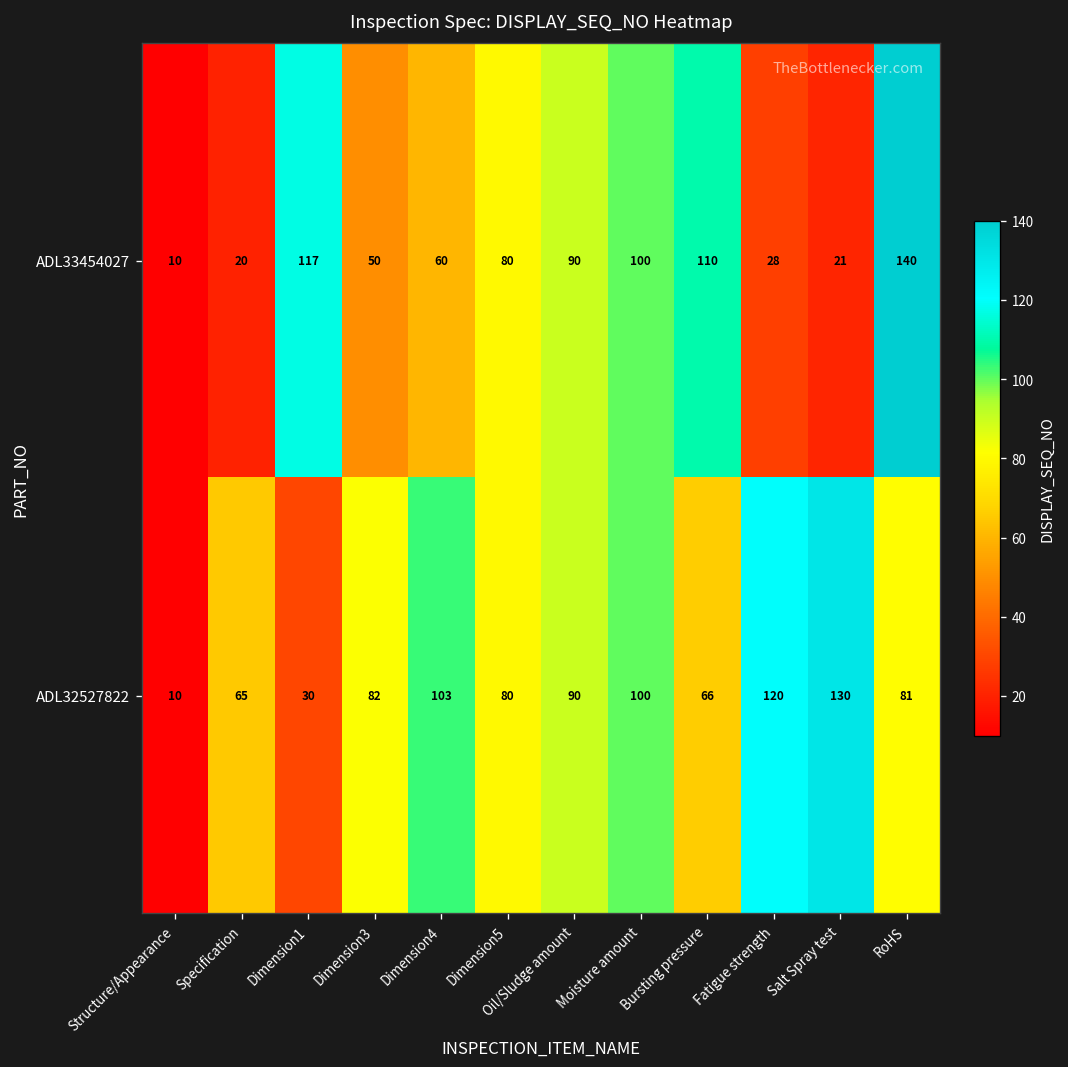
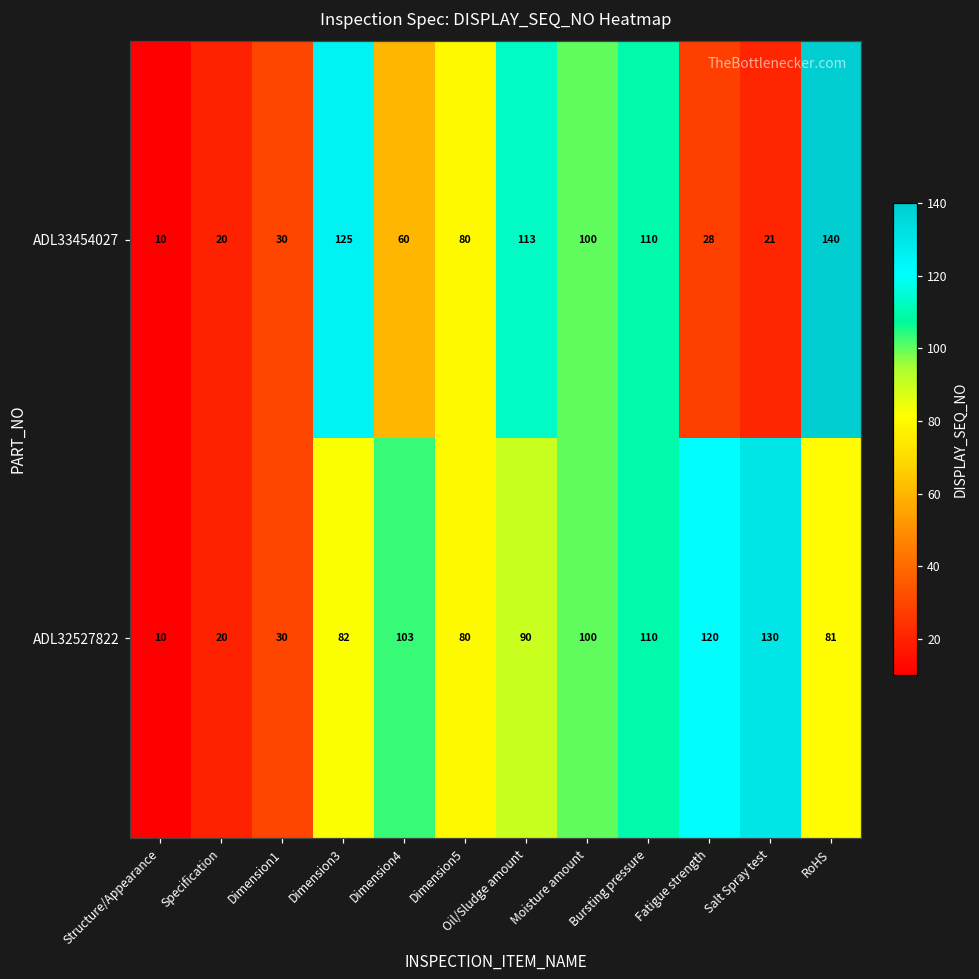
ADL33454027, Dimension1: 117 -> 30
ADL33454027, Dimension3: 50 -> 125
ADL33454027, Oil/Sludge amount: 90 -> 113
ADL32527822, Specification: 65 -> 20
ADL32527822, Bursting pressure: 66 -> 110
